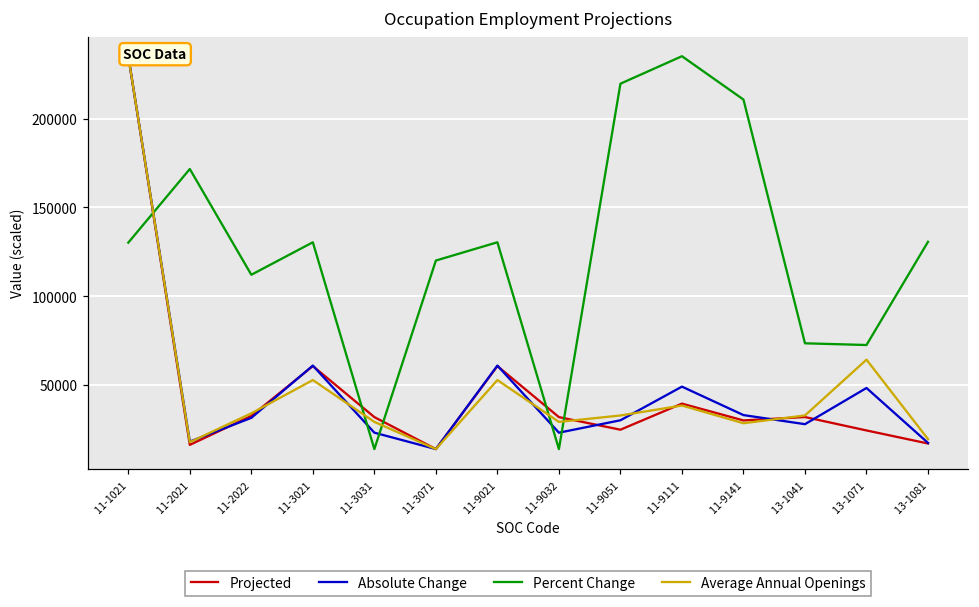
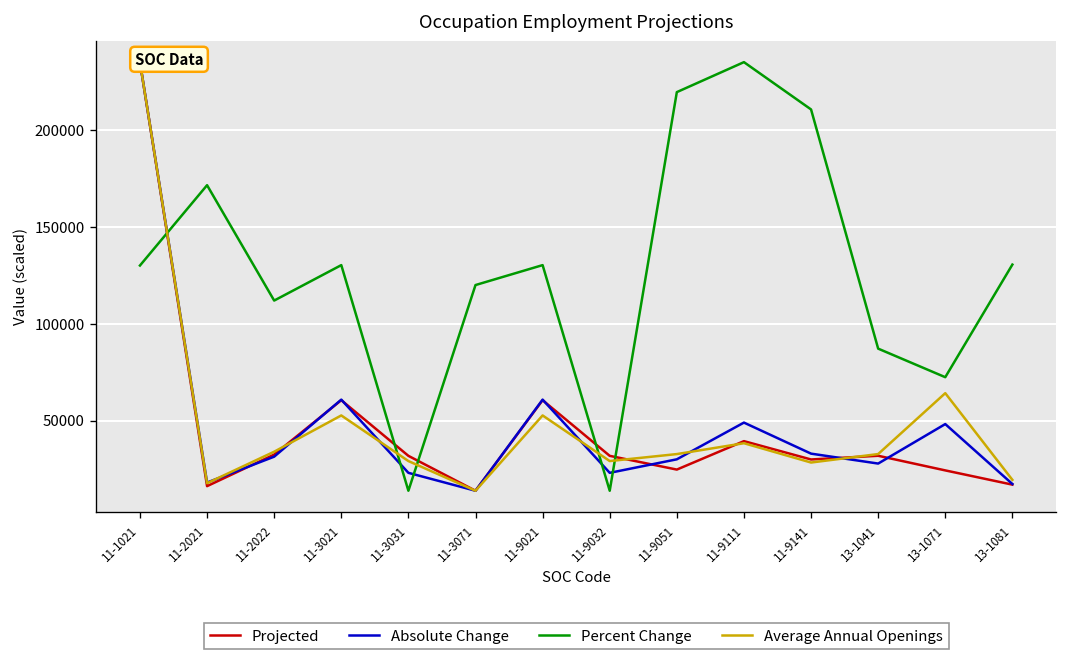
Percent Change, 13-1041: 73000 -> 87000
